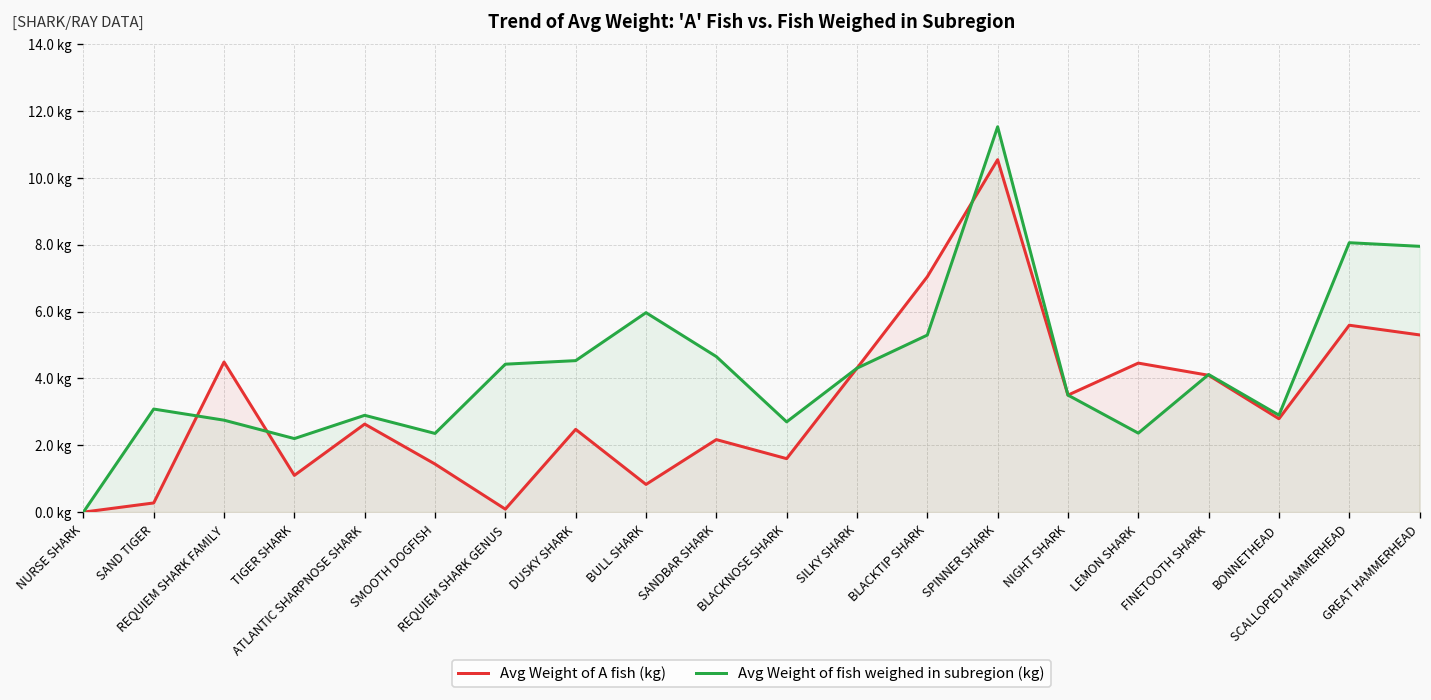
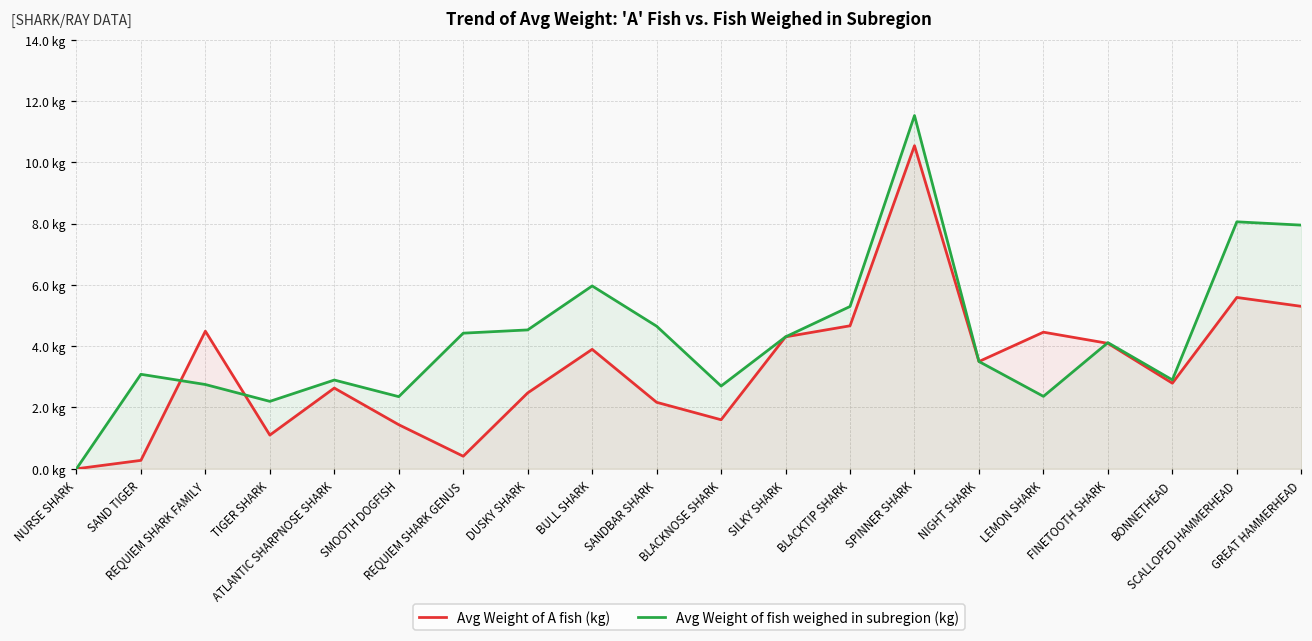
Avg Weight of A fish (kg), REQUIEM SHARK GENUS: 0.1 kg -> 0.4 kg
Avg Weight of A fish (kg), BULL SHARK: 0.8 kg -> 3.9 kg
Avg Weight of A fish (kg), BLACKTIP SHARK: 7.0 kg -> 4.7 kg
